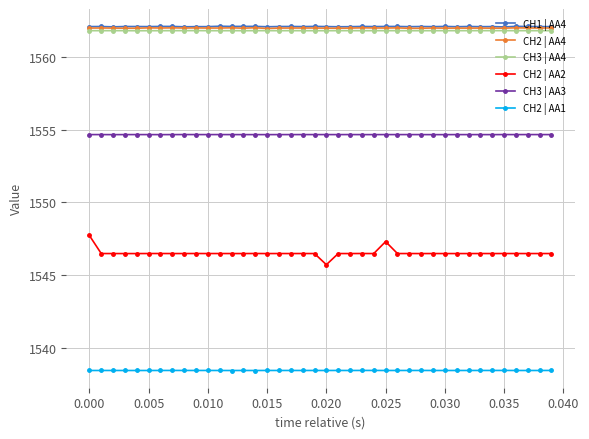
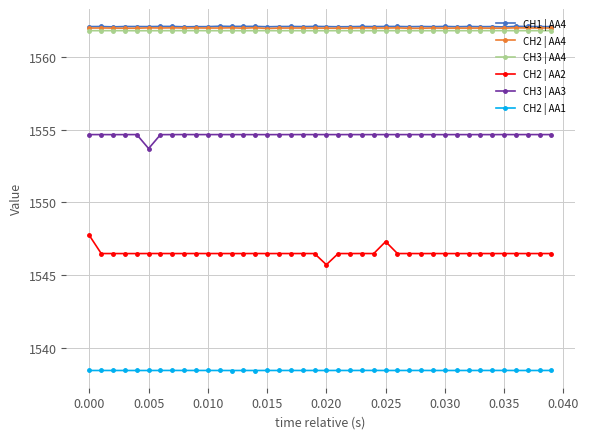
CH3 | AA3, 0.005: 1554.7 -> 1553.7
